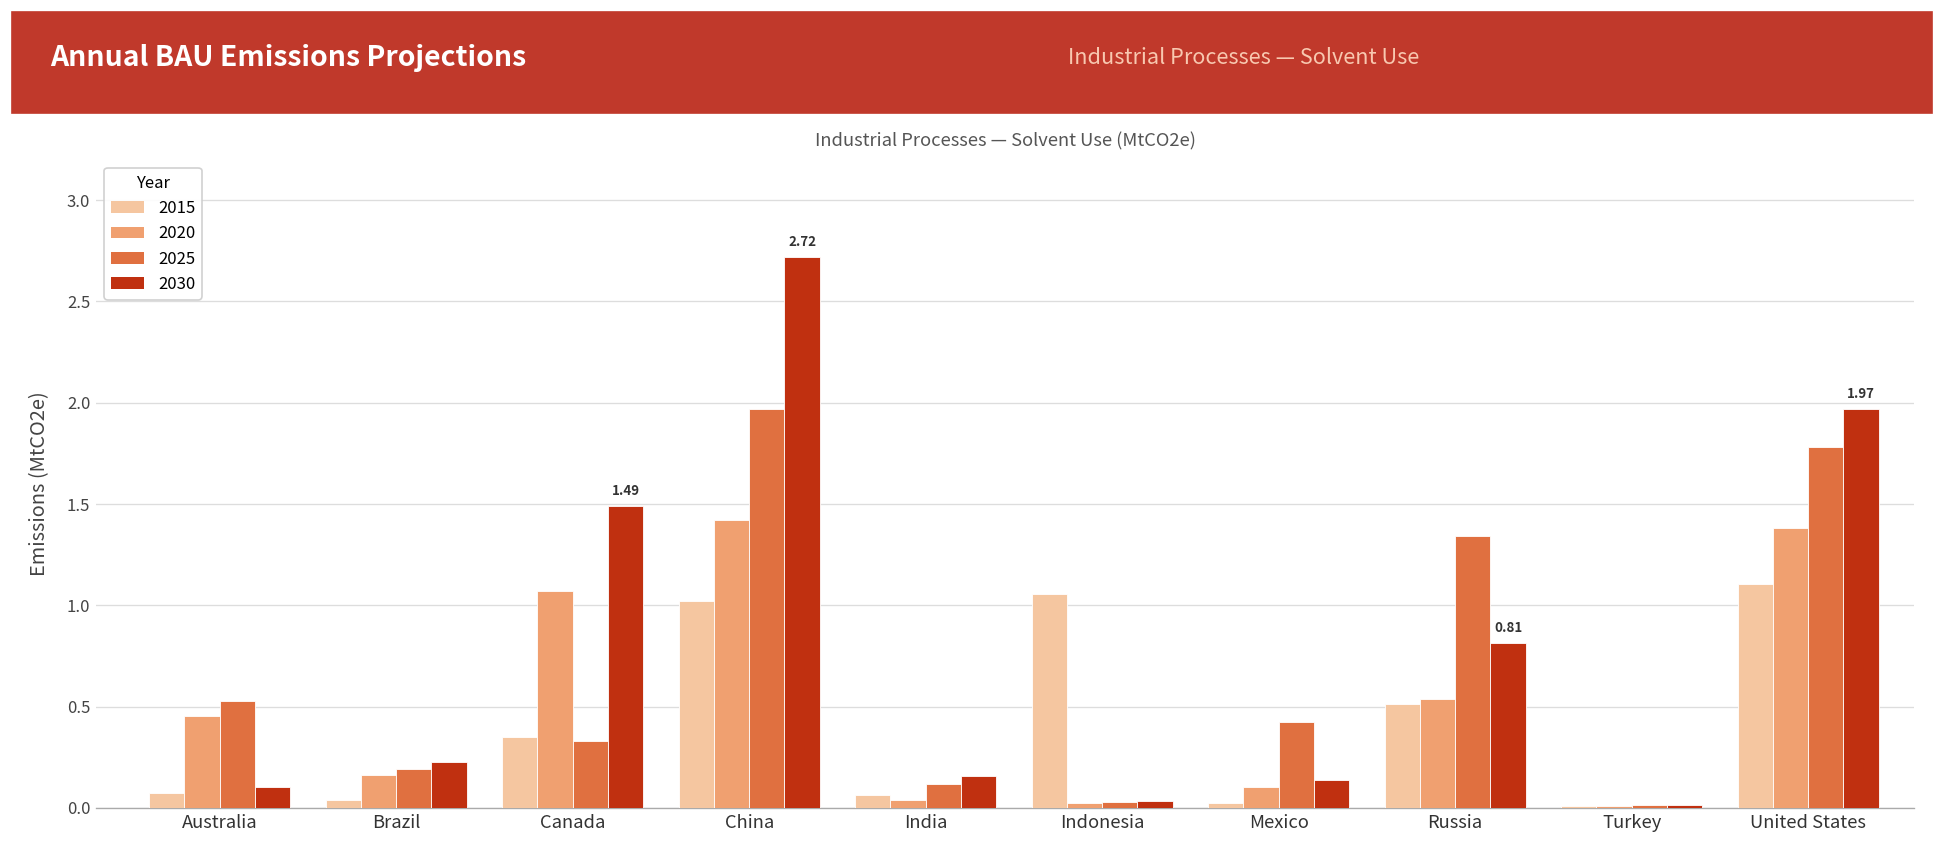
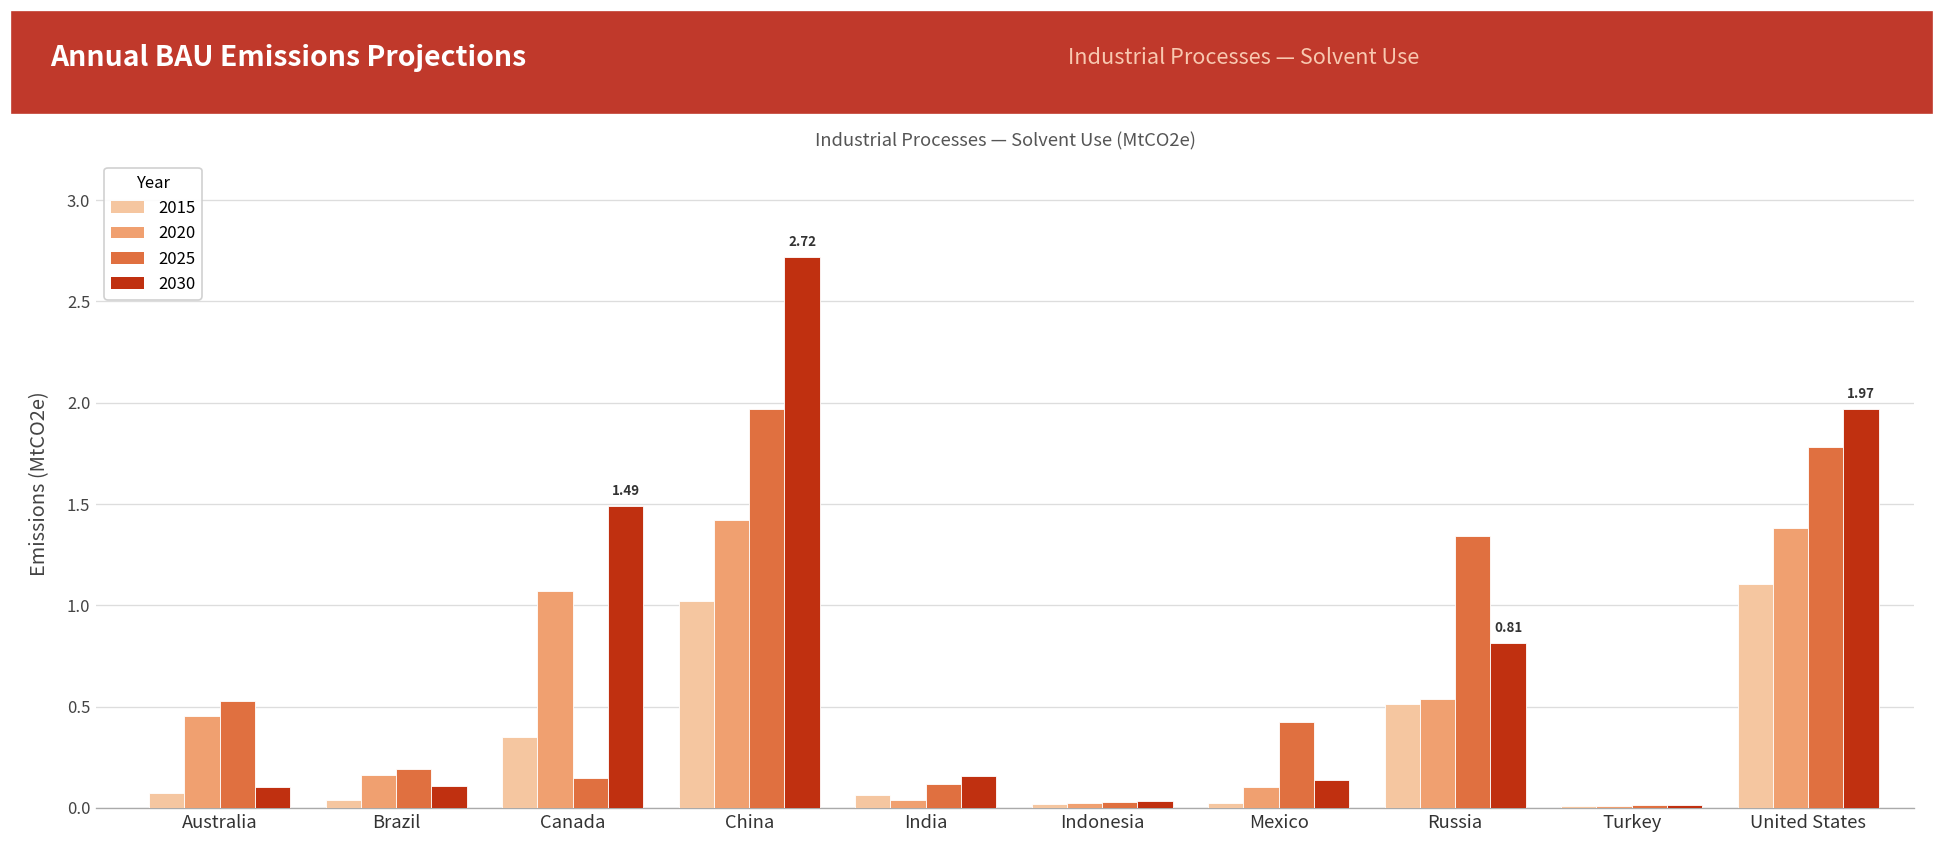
2030, Brazil: 0.22 -> 0.11
2025, Canada: 0.33 -> 0.15
2015, Indonesia: 1.06 -> 0.02
